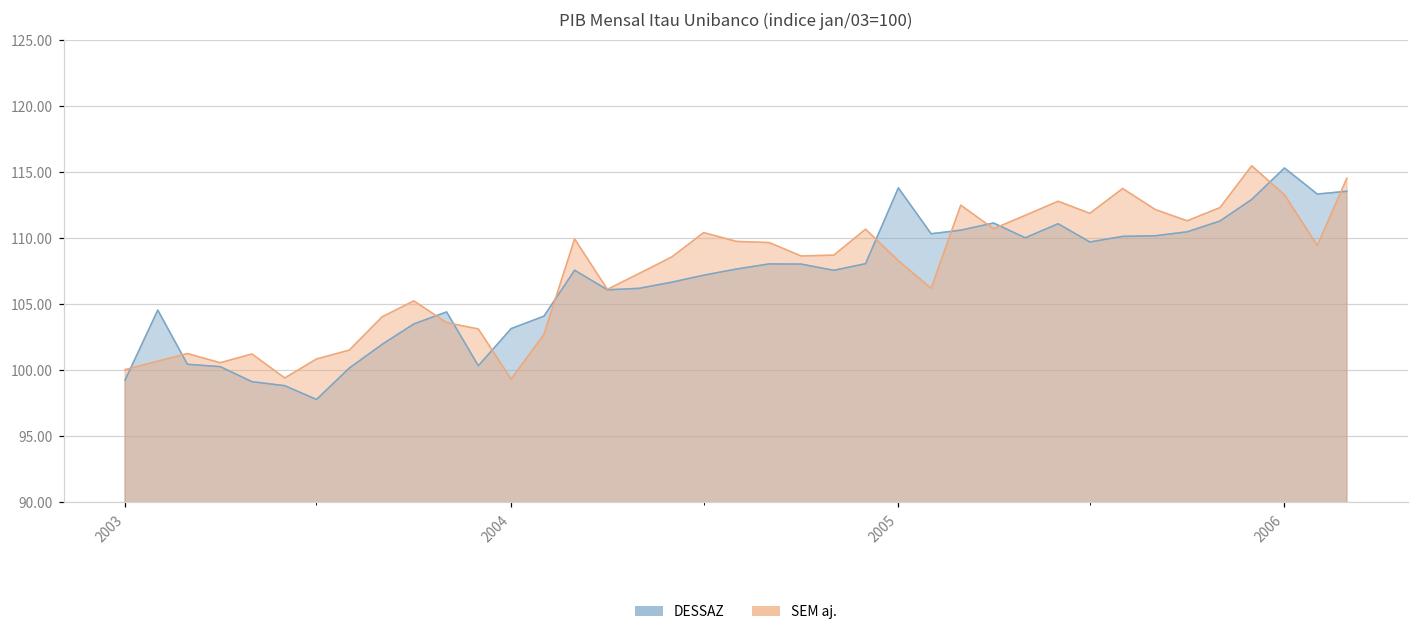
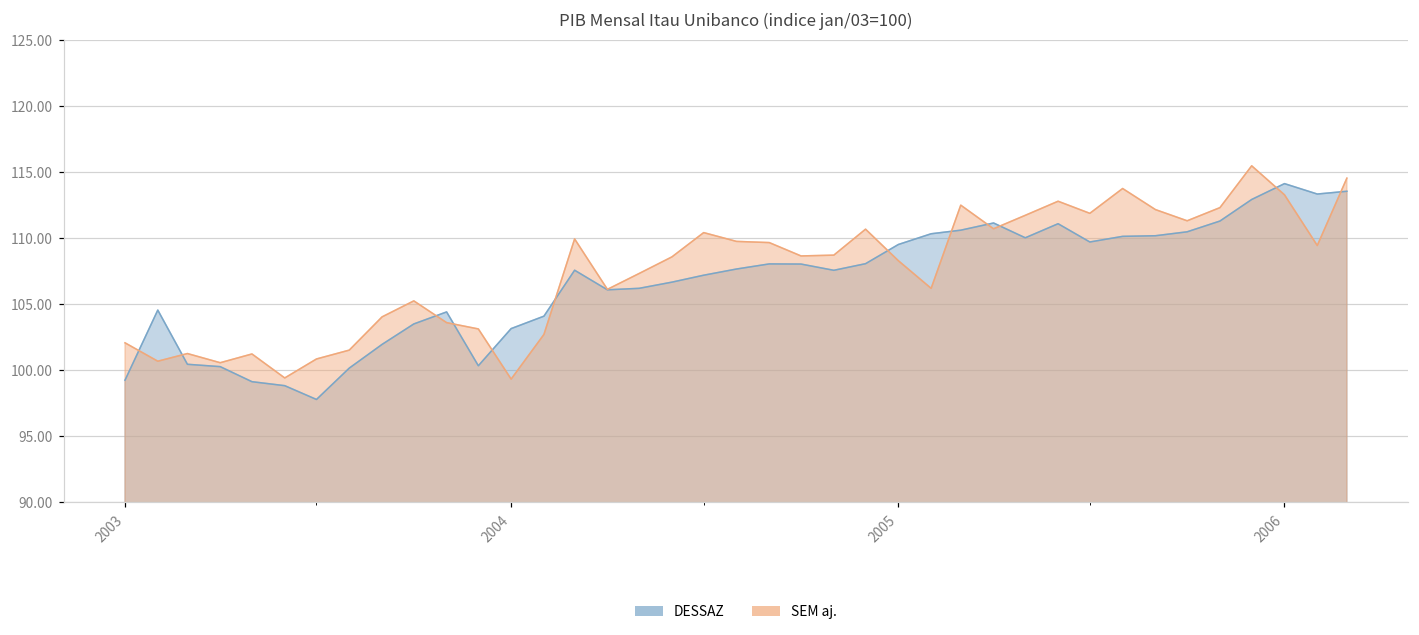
SEM aj., 2003: 100.0 -> 102.0
DESSAZ, 2005: 113.8 -> 109.5
DESSAZ, 2006: 115.3 -> 114.1
